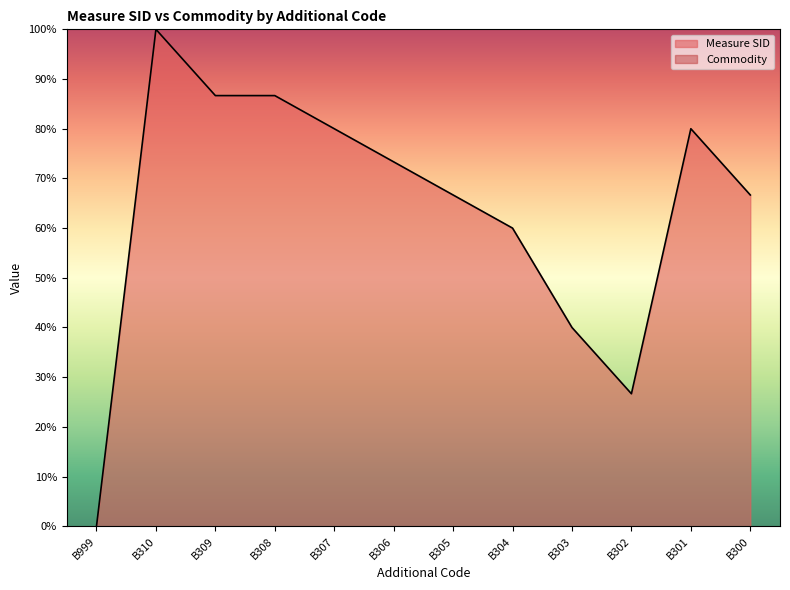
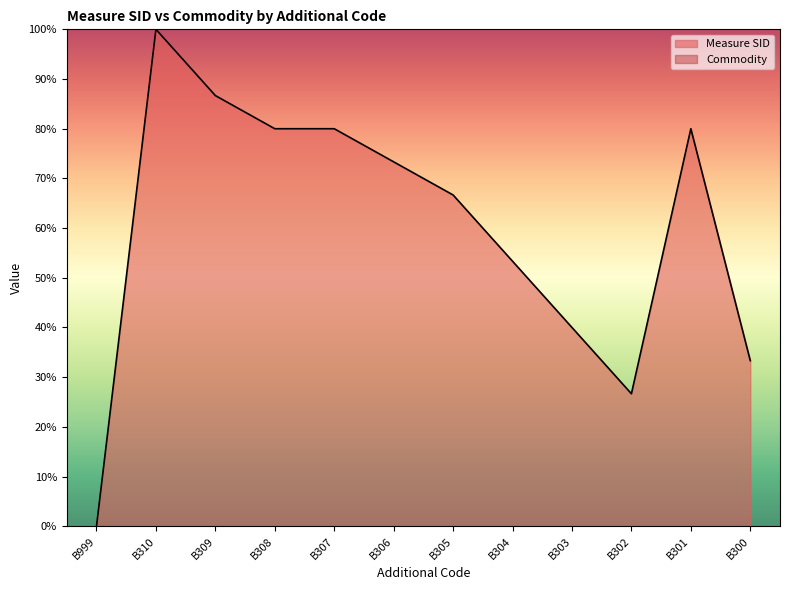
B308: 87% -> 80%
B304: 60% -> 53%
B300: 67% -> 33%
